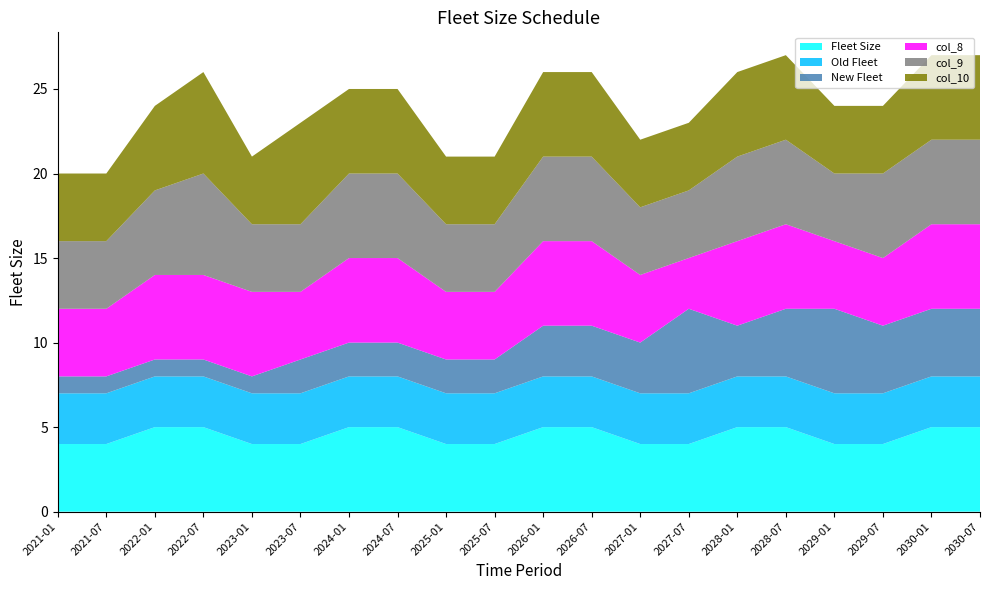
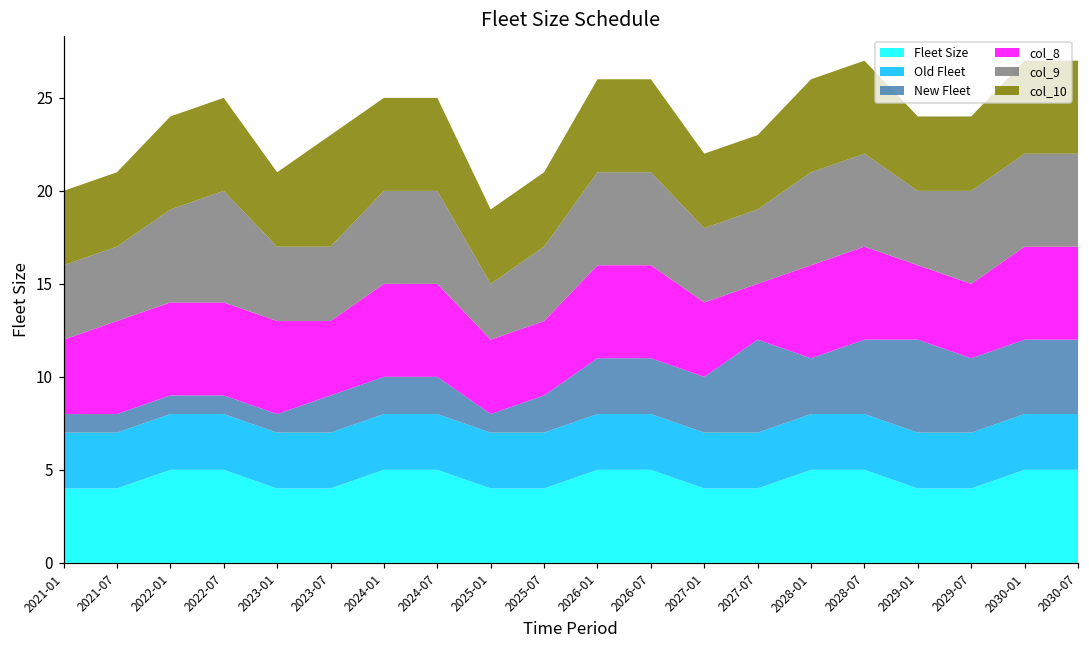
col_8, 2021-07: 4 -> 5
col_10, 2022-07: 6 -> 5
New Fleet, 2025-01: 2 -> 1
col_9, 2025-01: 4 -> 3
